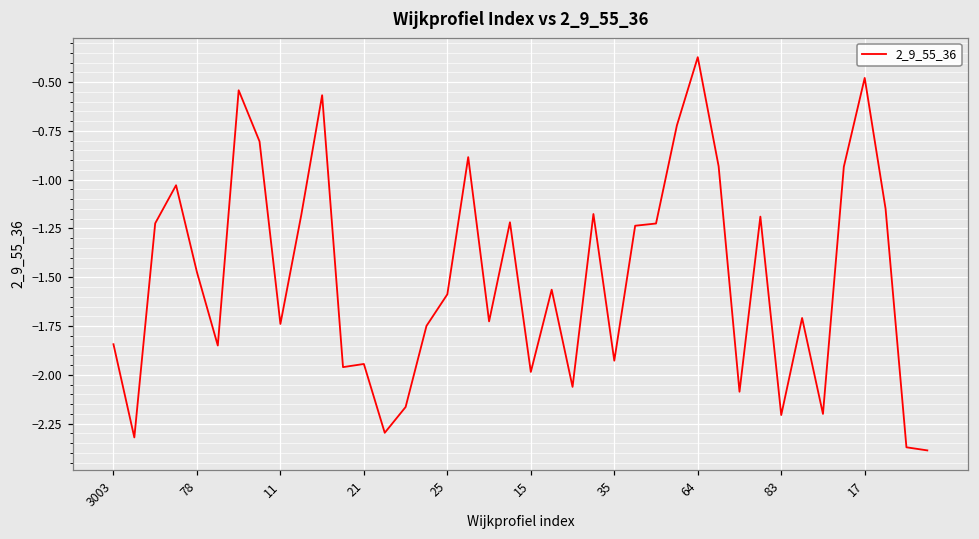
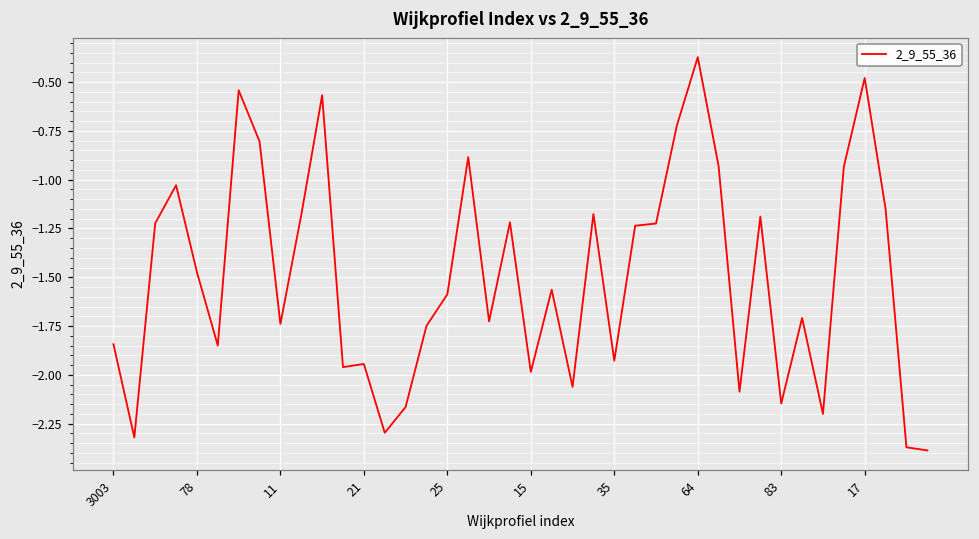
83: -2.21 -> -2.15
